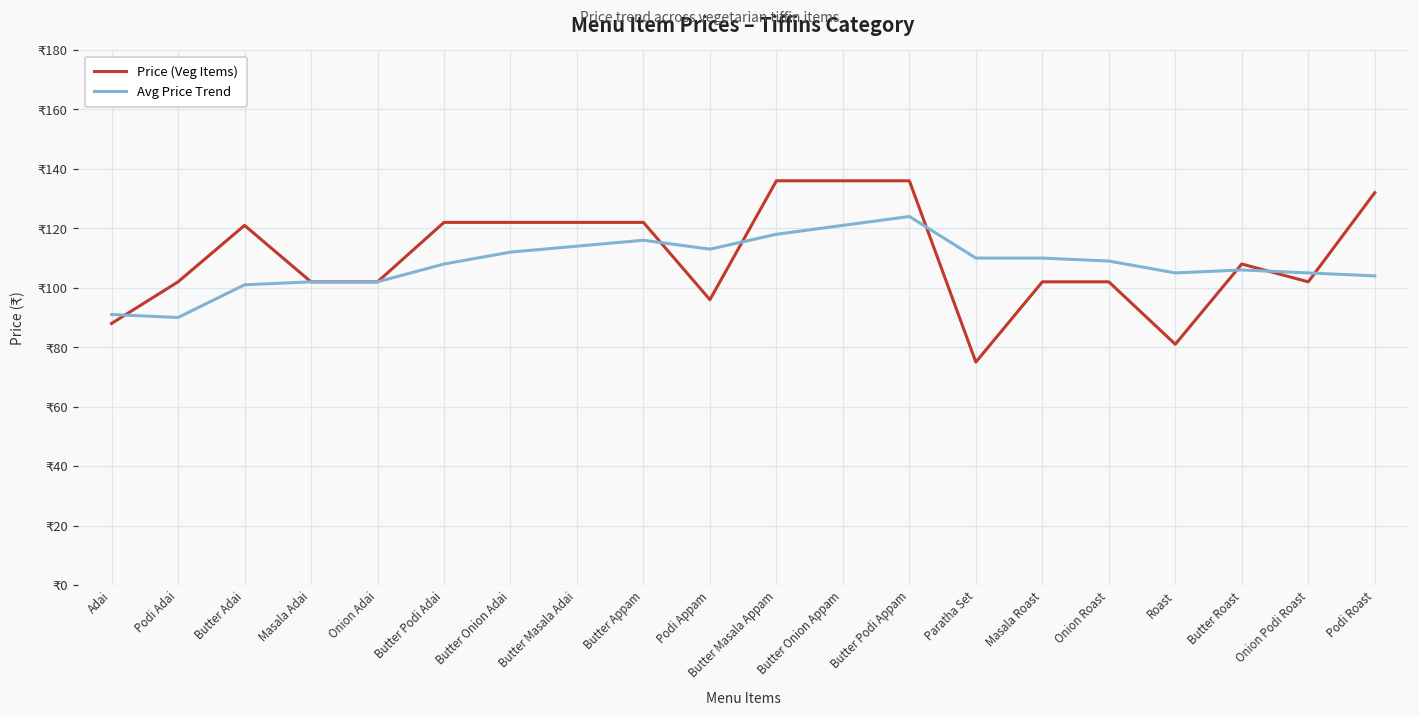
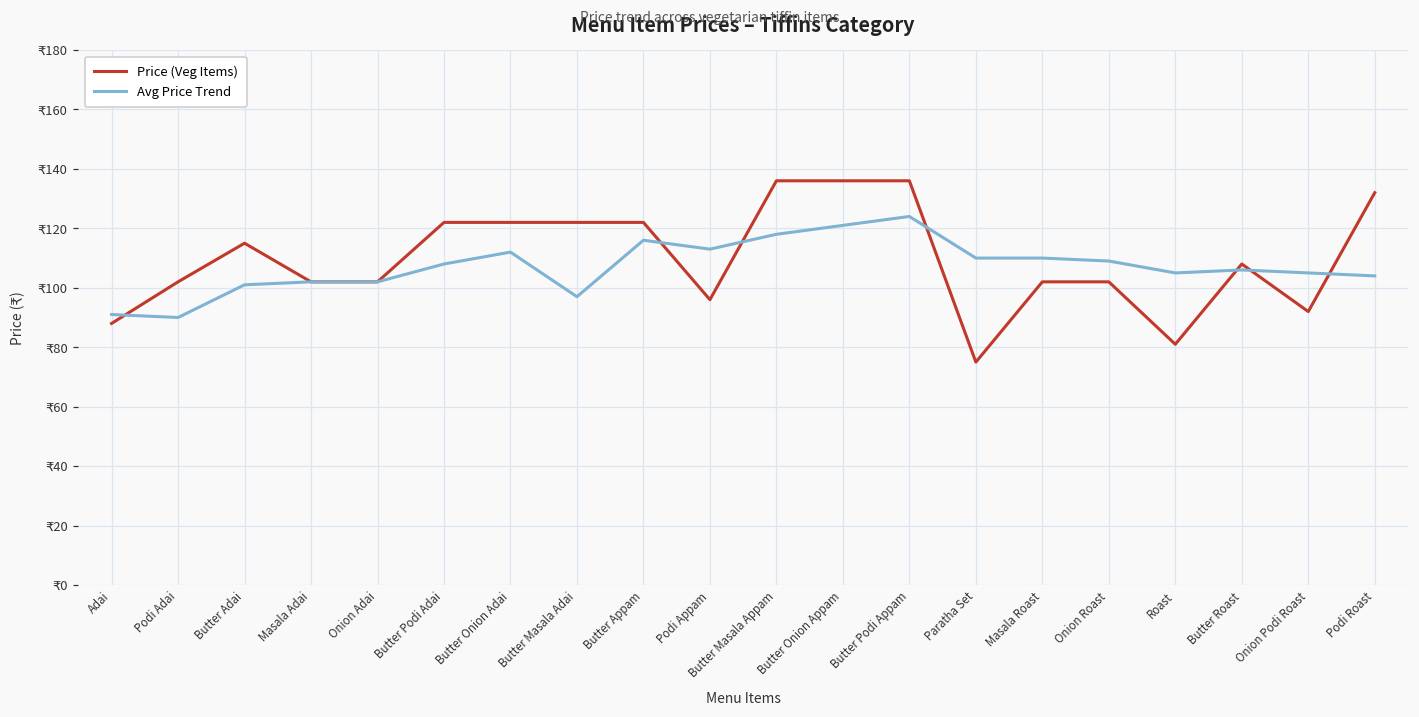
Price (Veg Items), Butter Adai: ₹121 -> ₹115
Avg Price Trend, Butter Masala Adai: ₹114 -> ₹97
Price (Veg Items), Onion Podi Roast: ₹102 -> ₹92
